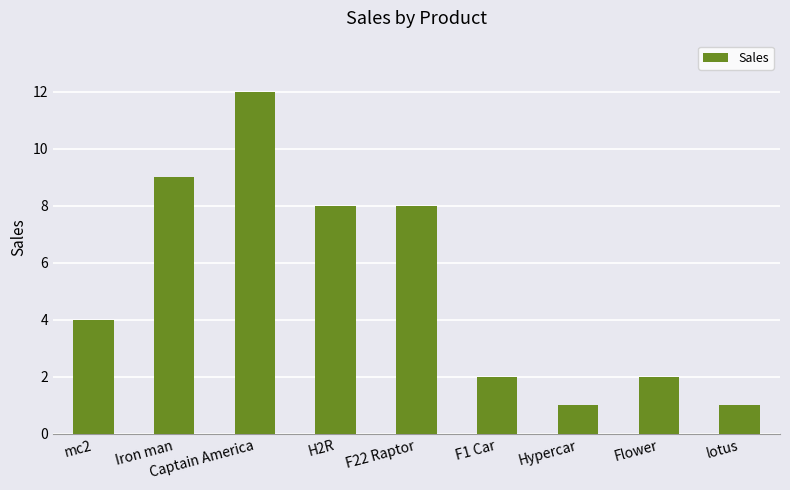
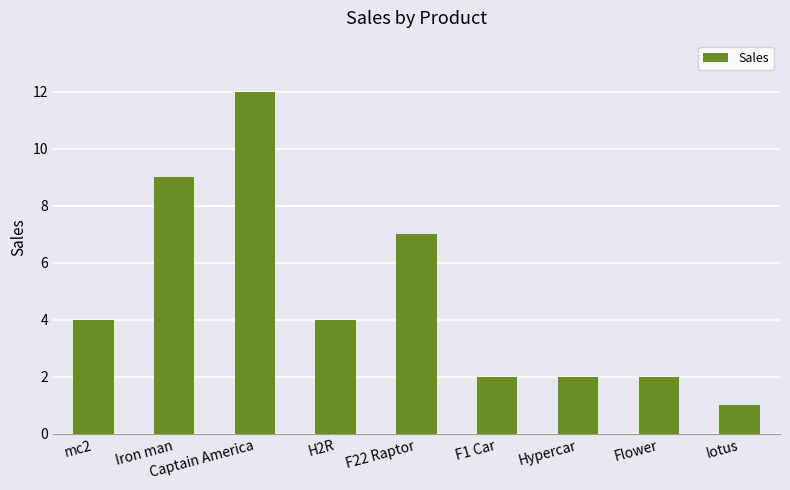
H2R: 8 -> 4
F22 Raptor: 8 -> 7
Hypercar: 1 -> 2
